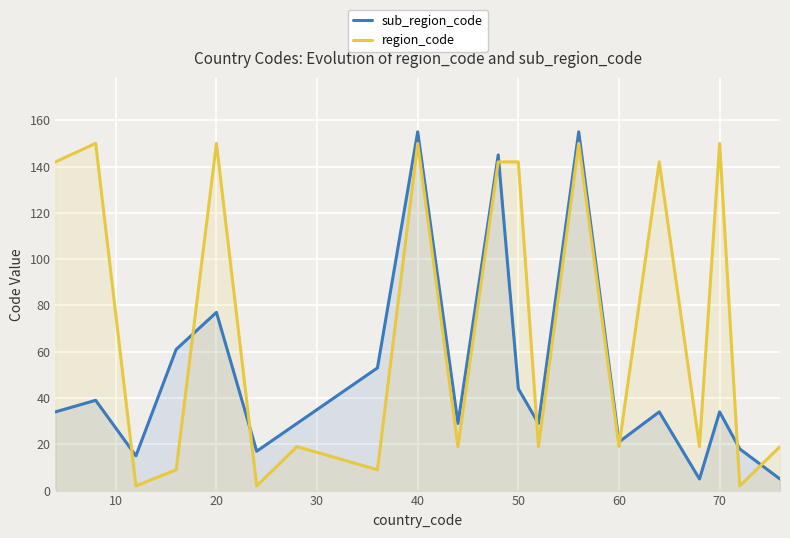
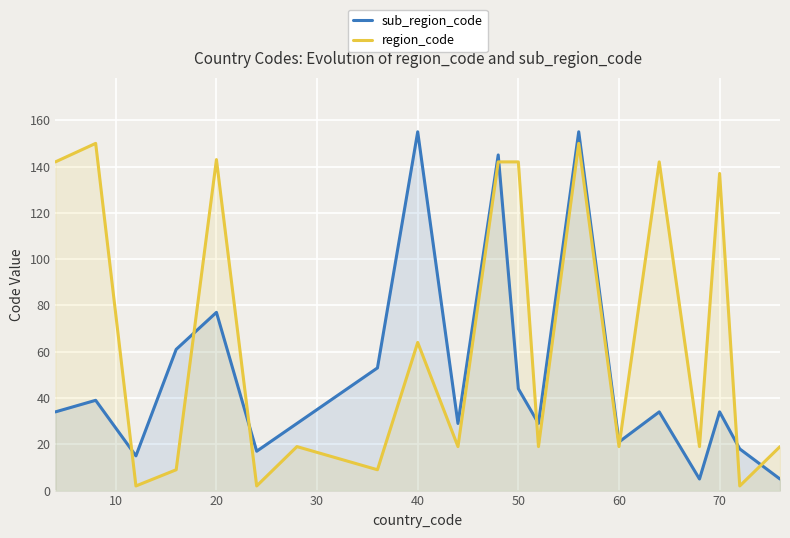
region_code, 20: 150 -> 143
region_code, 40: 150 -> 64
region_code, 70: 150 -> 137
